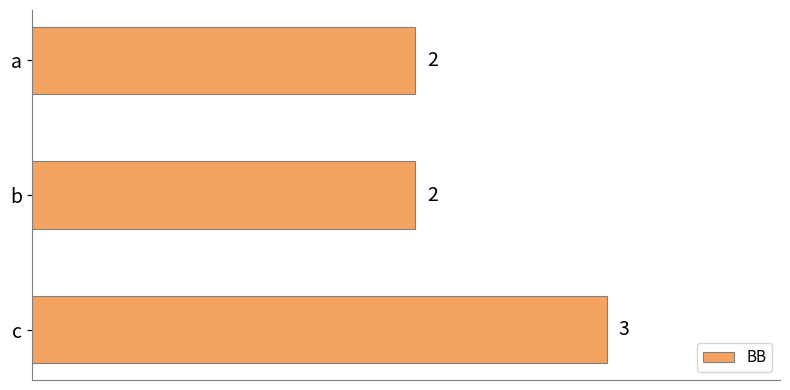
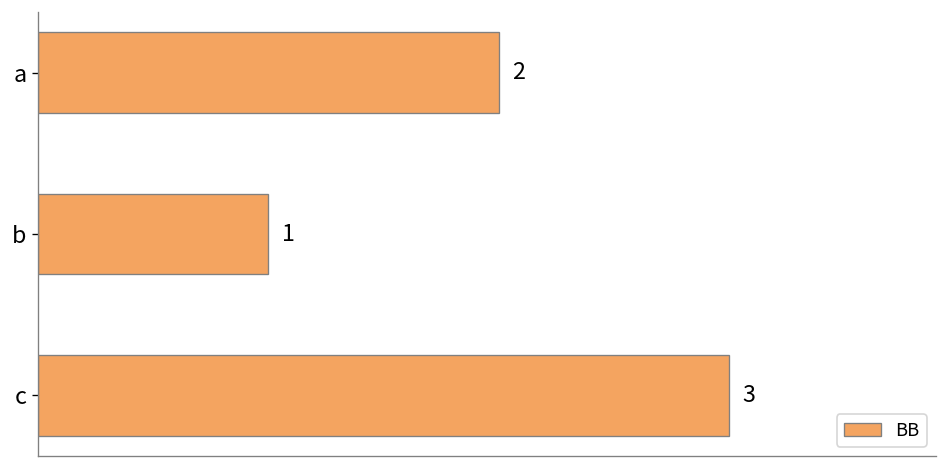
b: 2 -> 1
